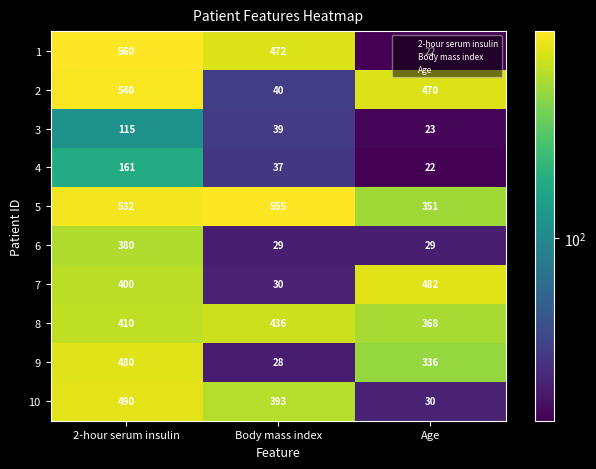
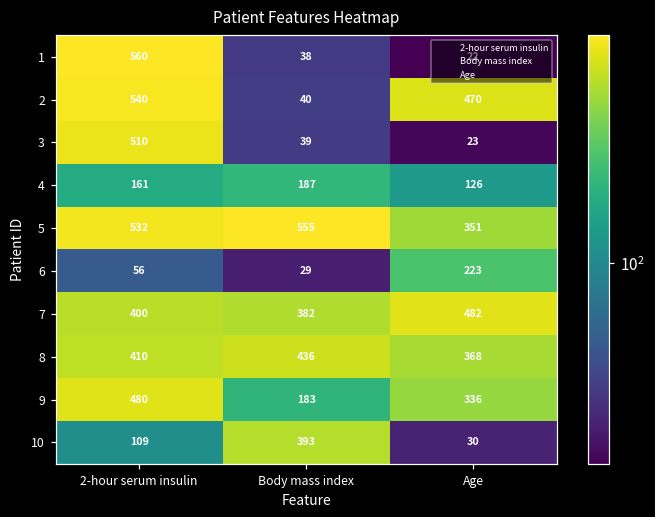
1, Body mass index: 472 -> 38
3, 2-hour serum insulin: 115 -> 510
4, Body mass index: 37 -> 187
4, Age: 22 -> 126
6, 2-hour serum insulin: 380 -> 56
6, Age: 29 -> 223
7, Body mass index: 30 -> 382
9, Body mass index: 28 -> 183
10, 2-hour serum insulin: 490 -> 109
